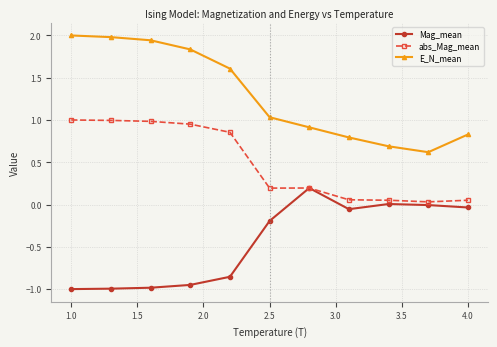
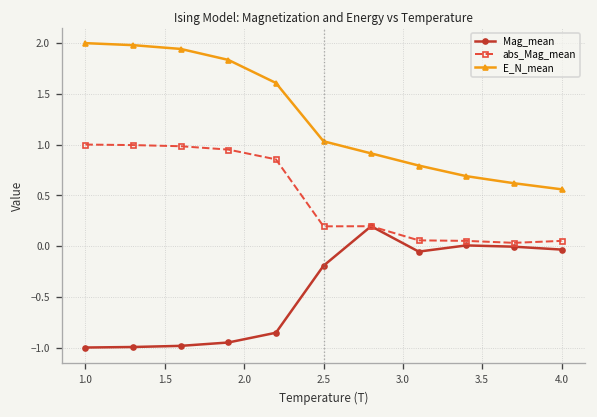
E_N_mean, 4.0: 0.8 -> 0.6
